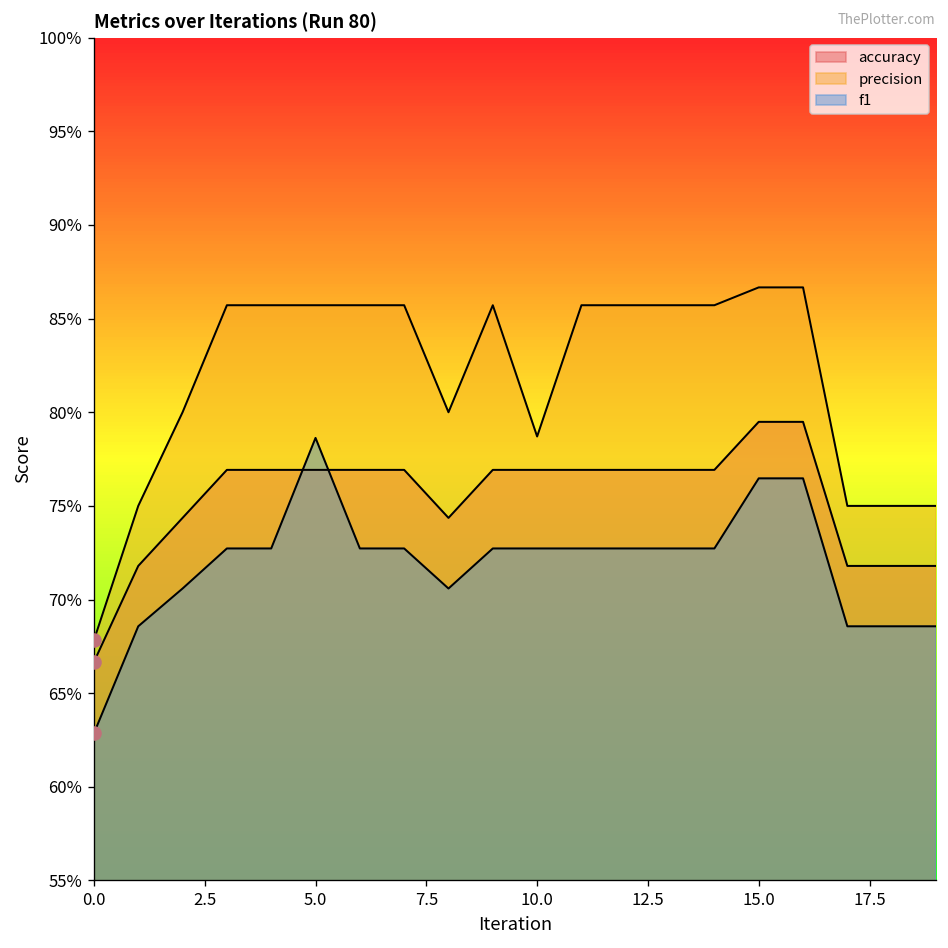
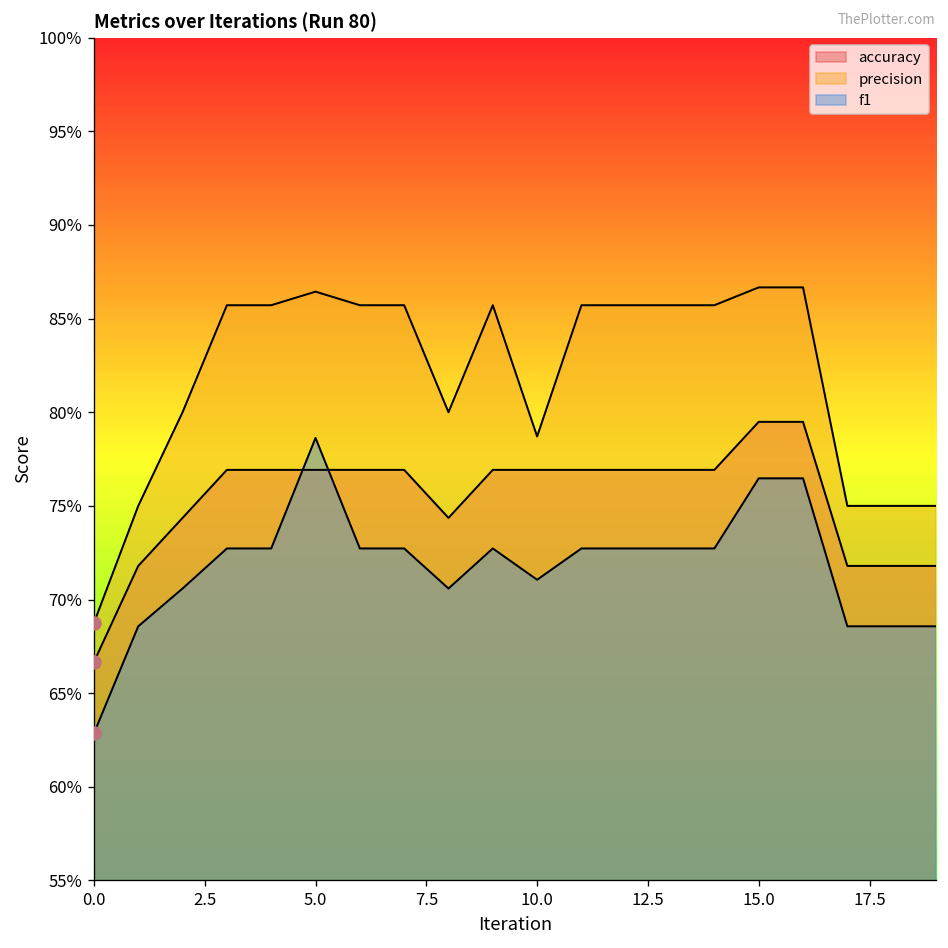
precision, 0.0: 67.8% -> 68.8%
precision, 5.0: 85.7% -> 86.4%
f1, 10.0: 72.7% -> 71.1%
